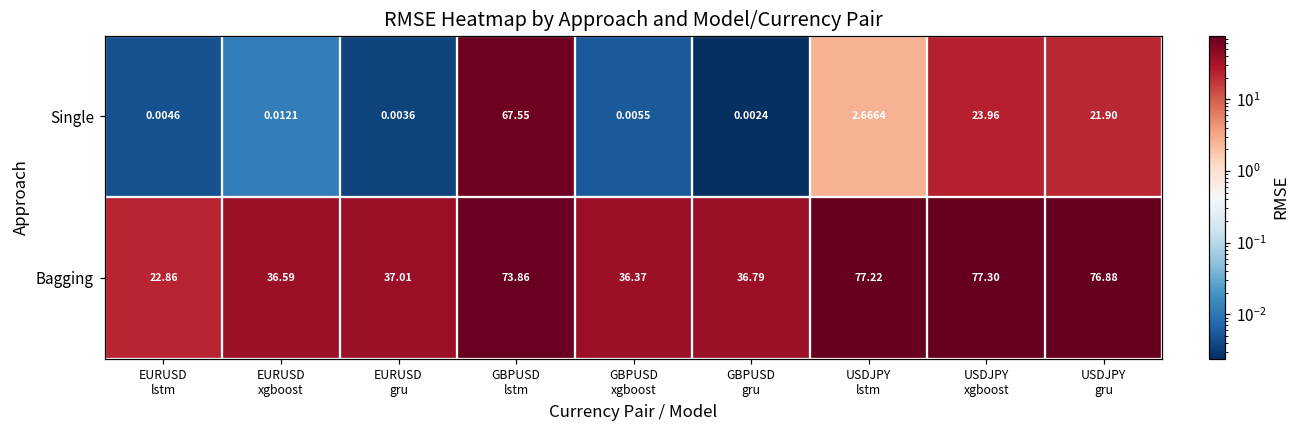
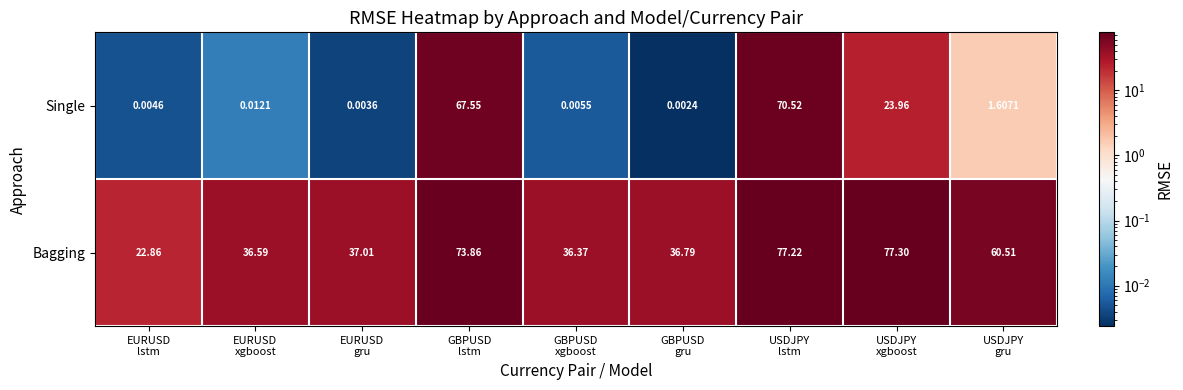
Single, USDJPY lstm: 2.6664 -> 70.52
Single, USDJPY gru: 21.90 -> 1.6071
Bagging, USDJPY gru: 76.88 -> 60.51
